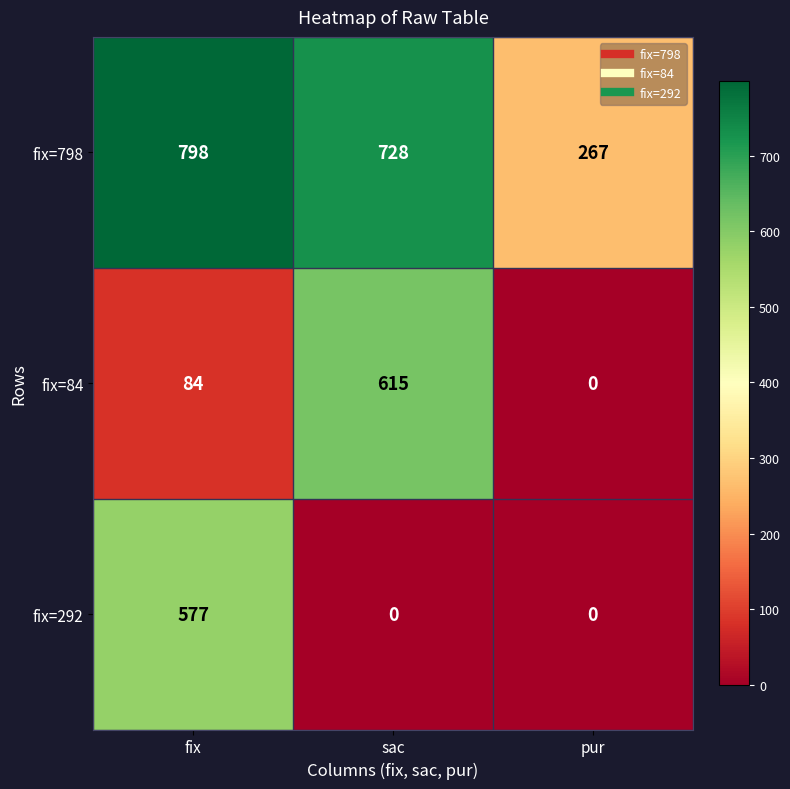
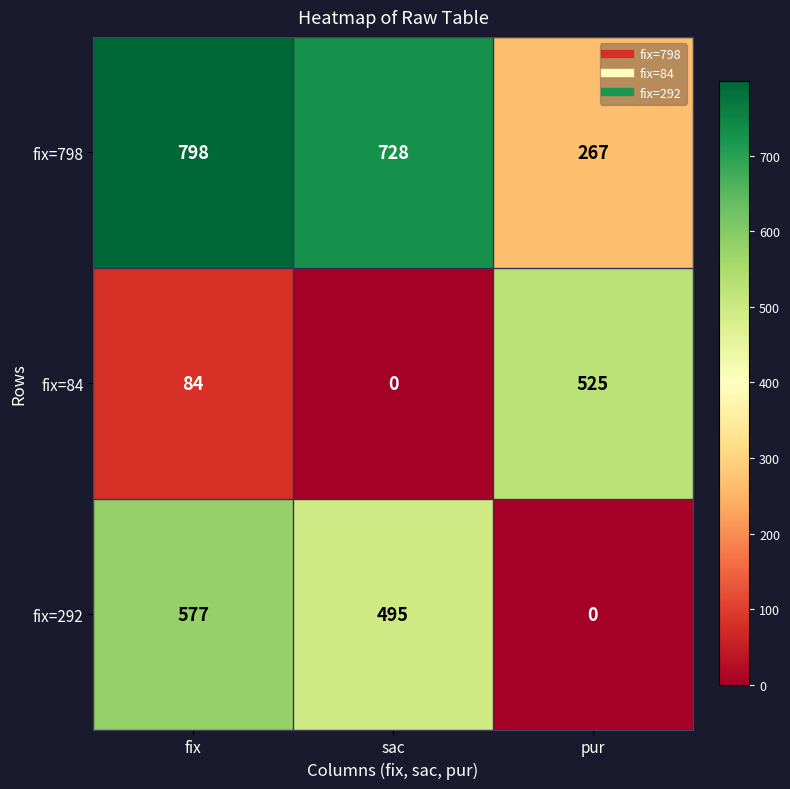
fix=84, sac: 615 -> 0
fix=84, pur: 0 -> 525
fix=292, sac: 0 -> 495
